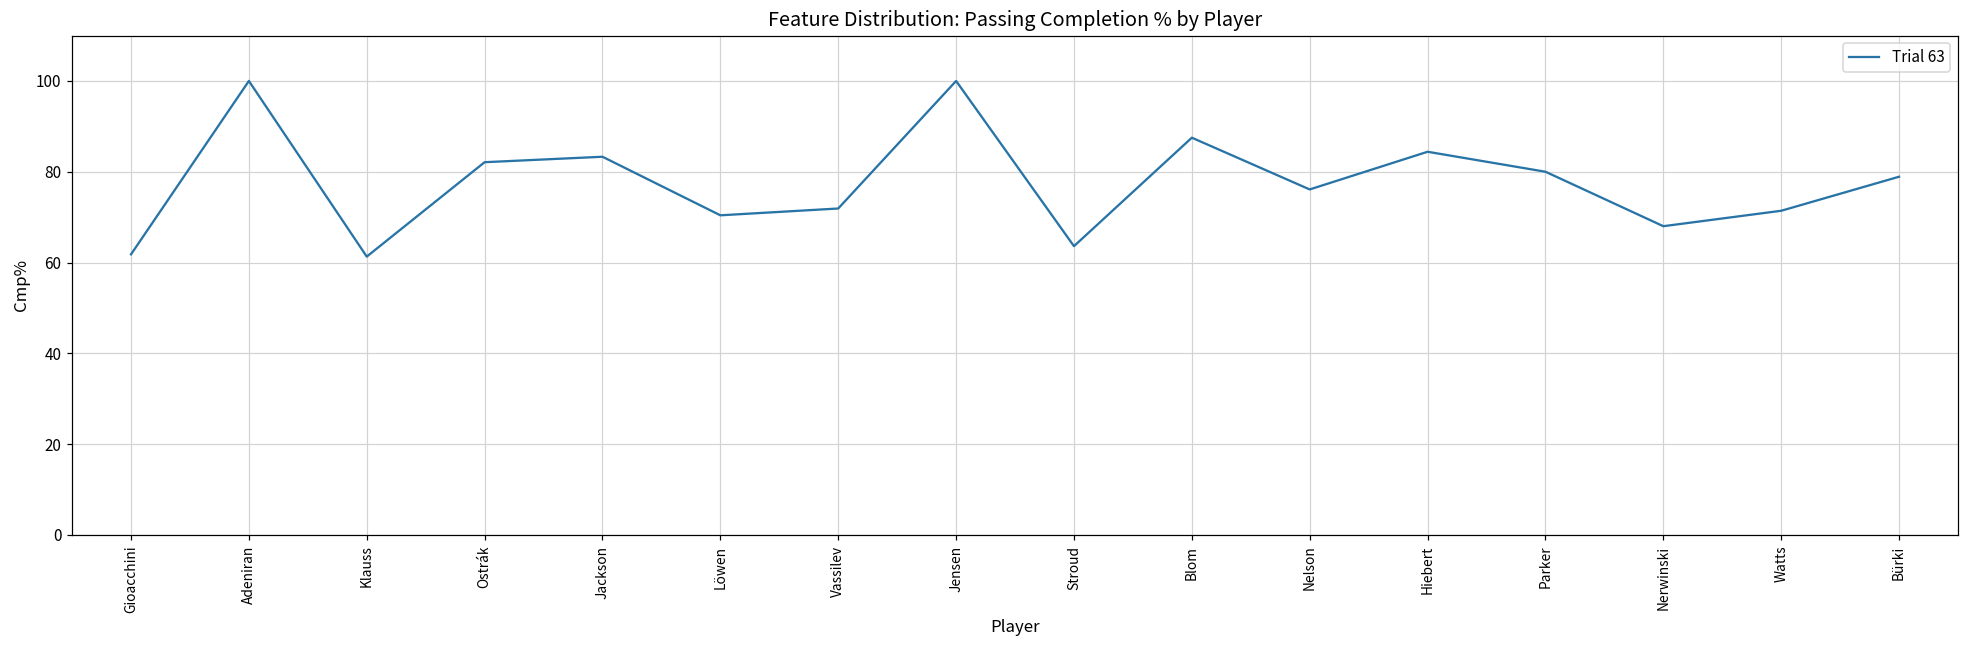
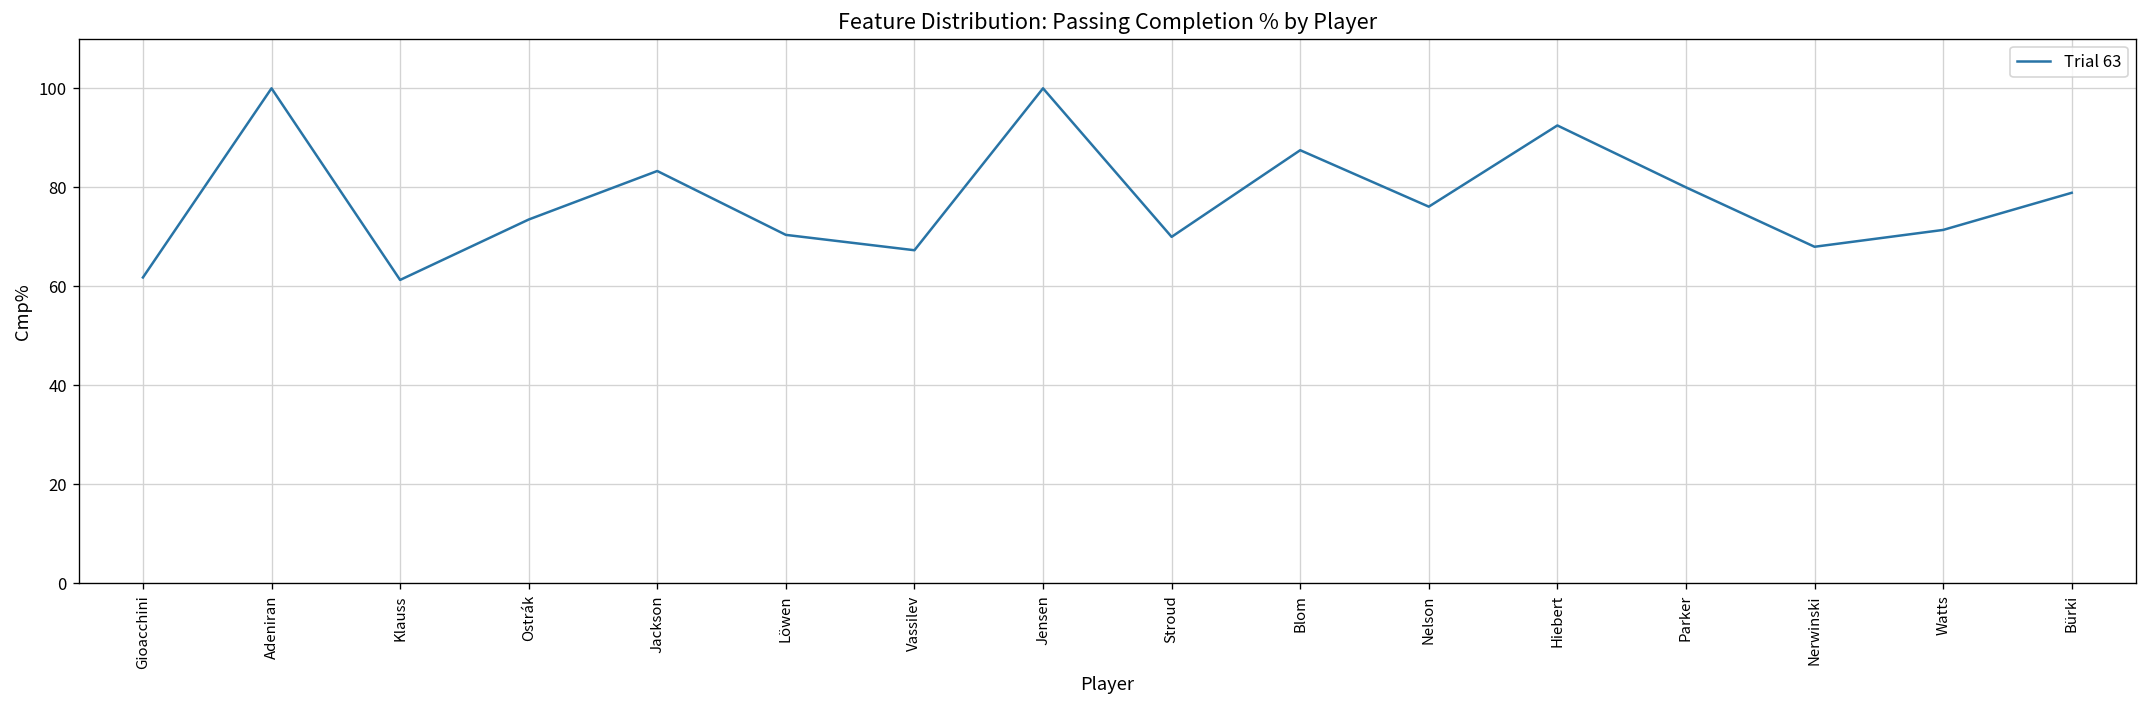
Ostrák: 82 -> 74
Vassilev: 72 -> 67
Stroud: 64 -> 70
Hiebert: 84 -> 93
